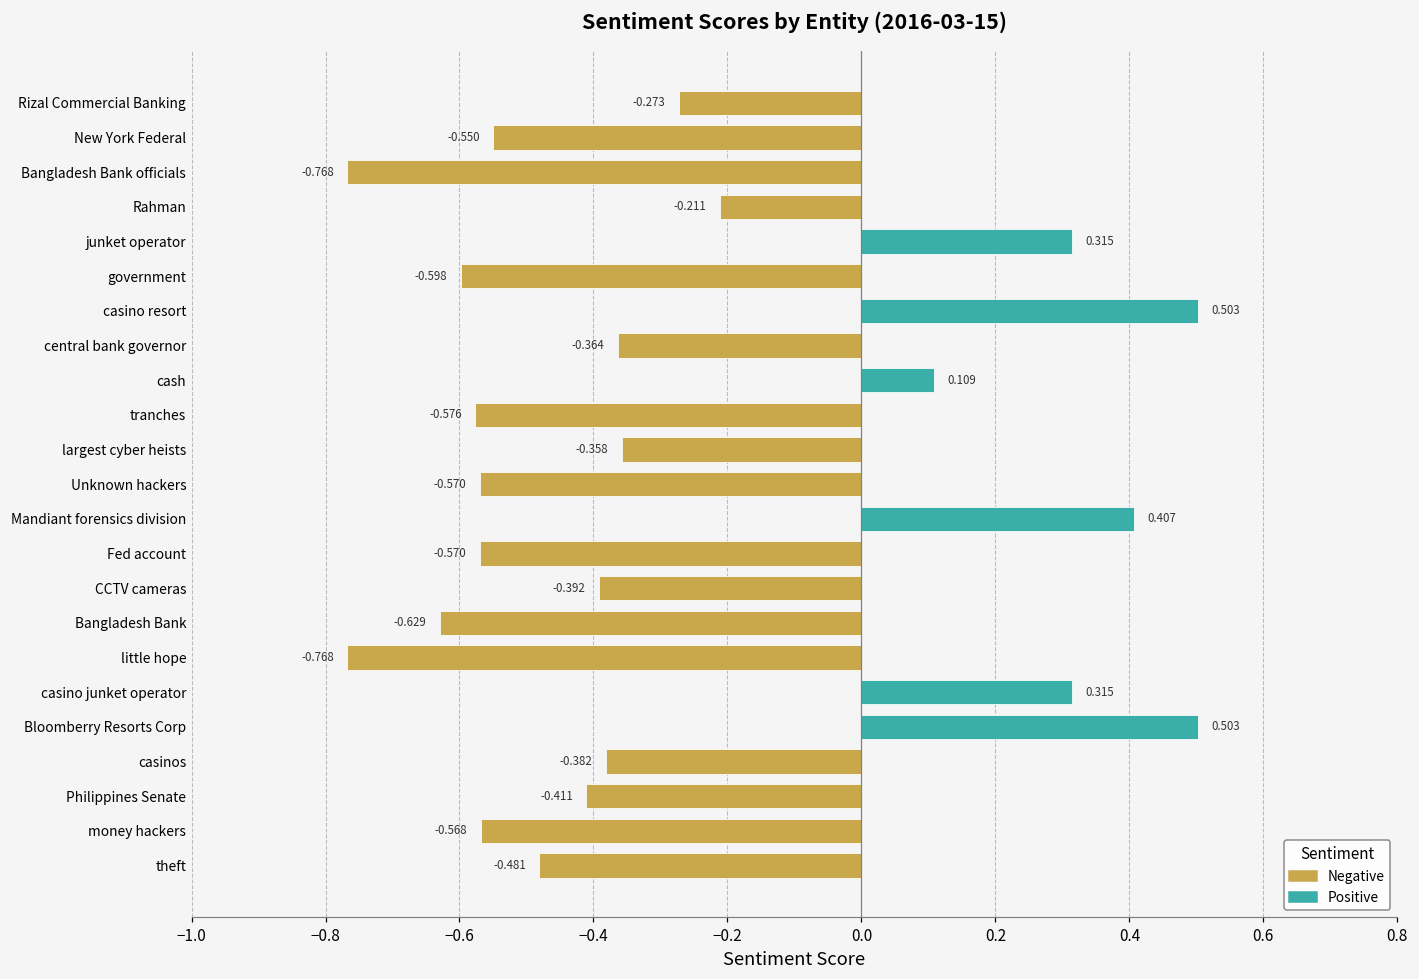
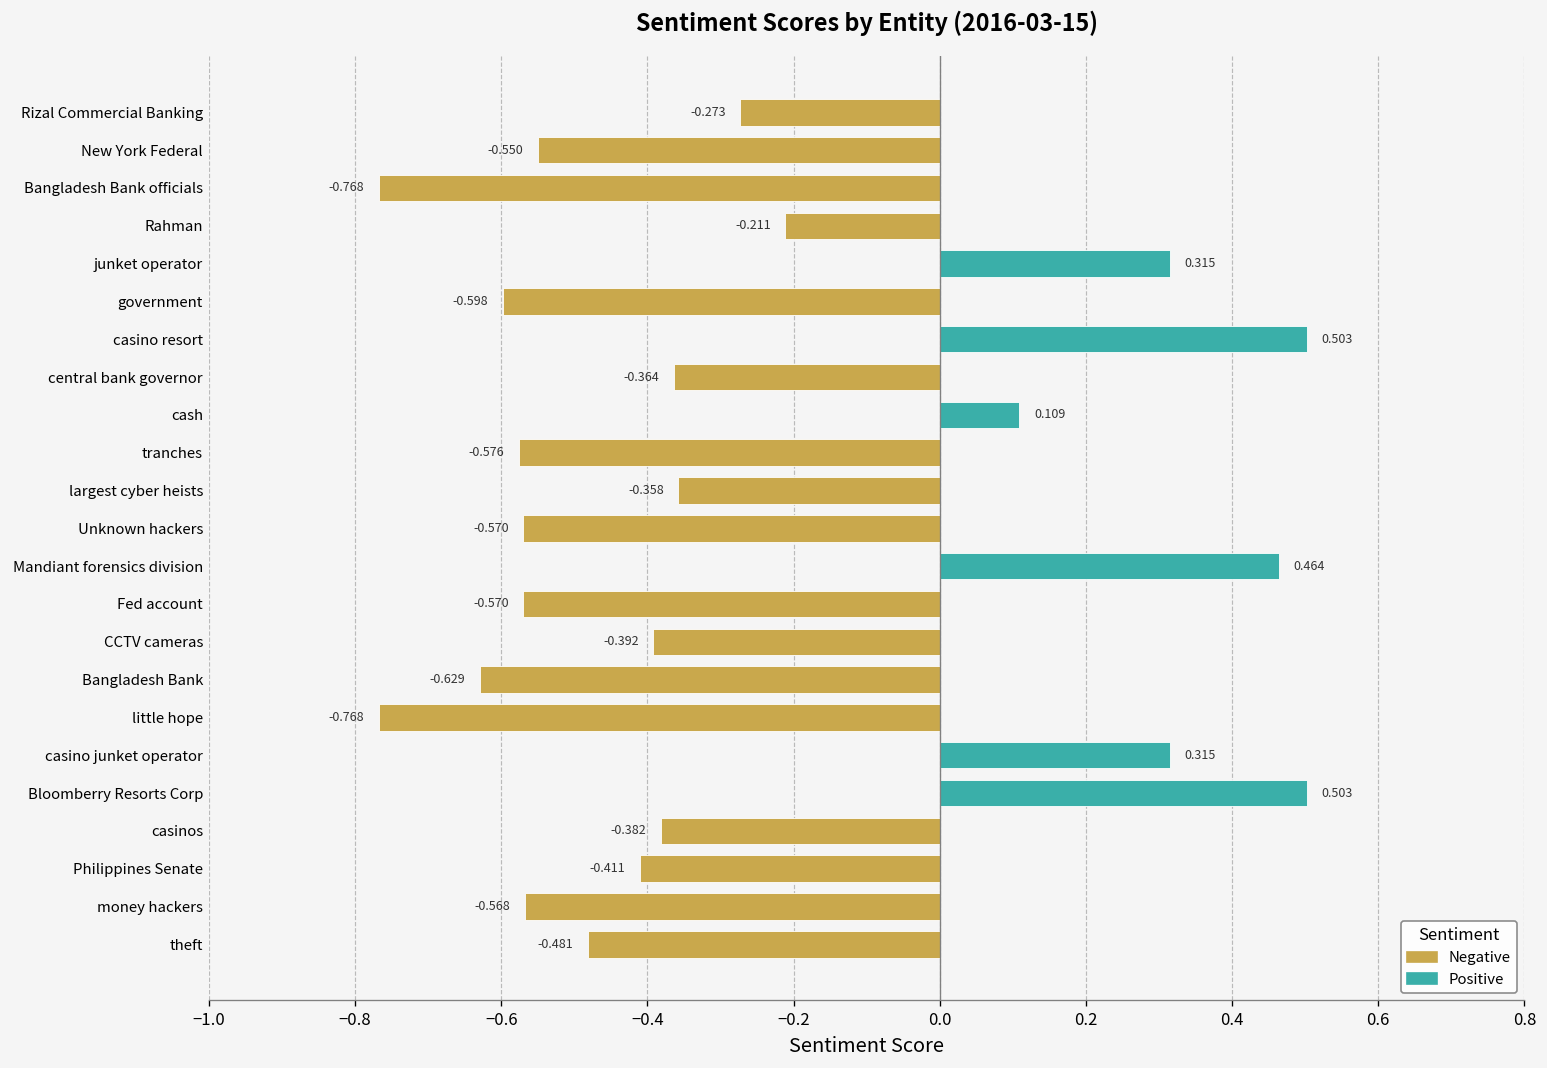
Mandiant forensics division: 0.407 -> 0.464
